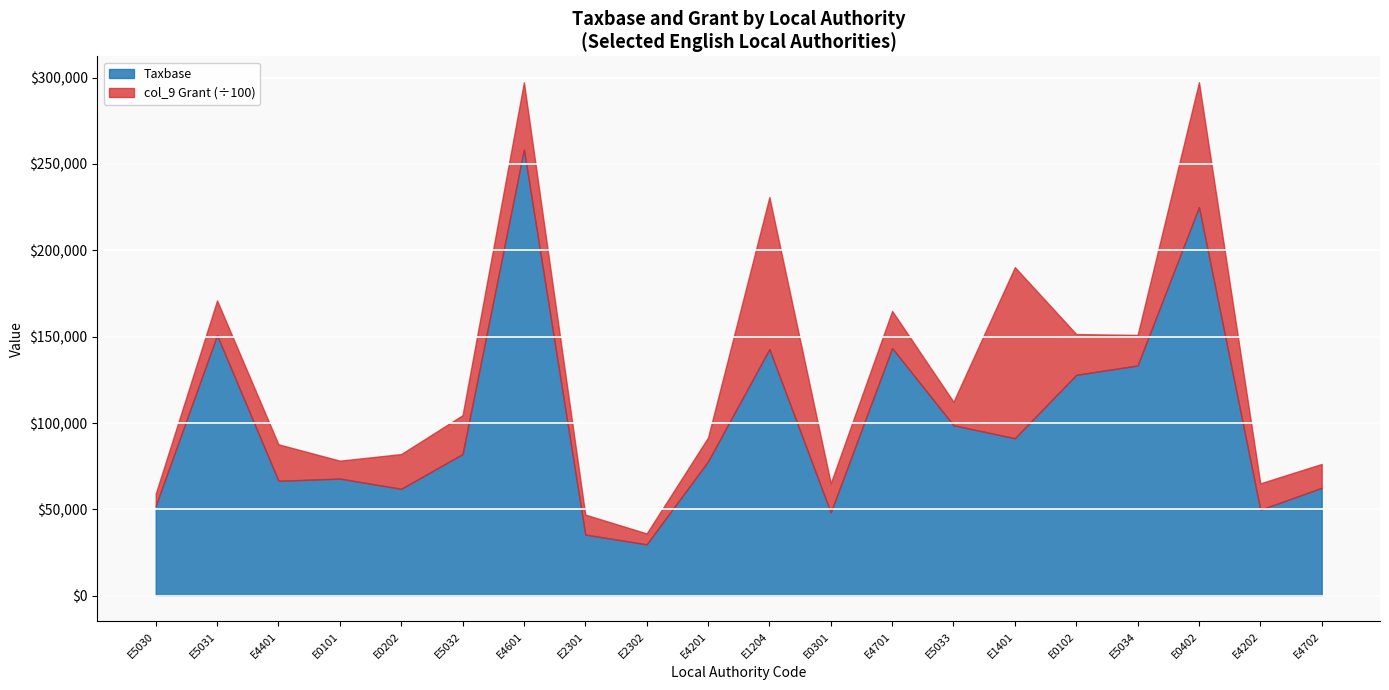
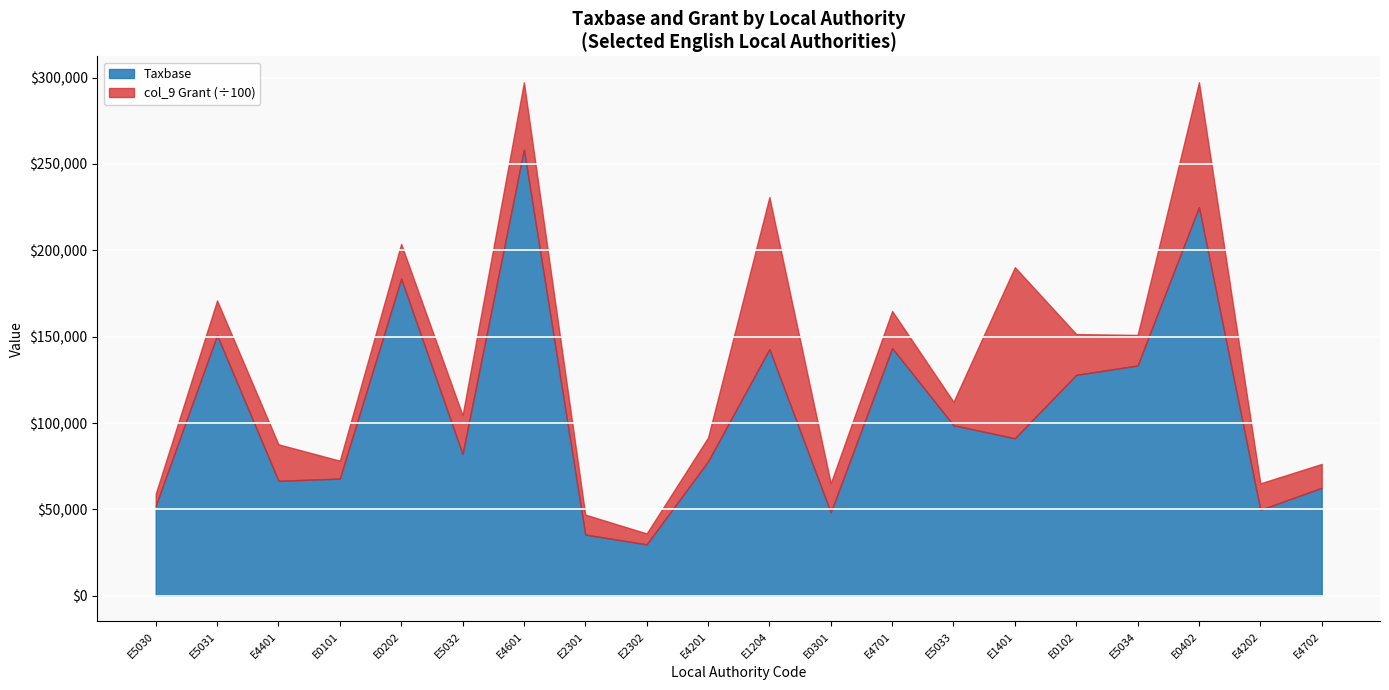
Taxbase, E0202: $62,000 -> $184,000
